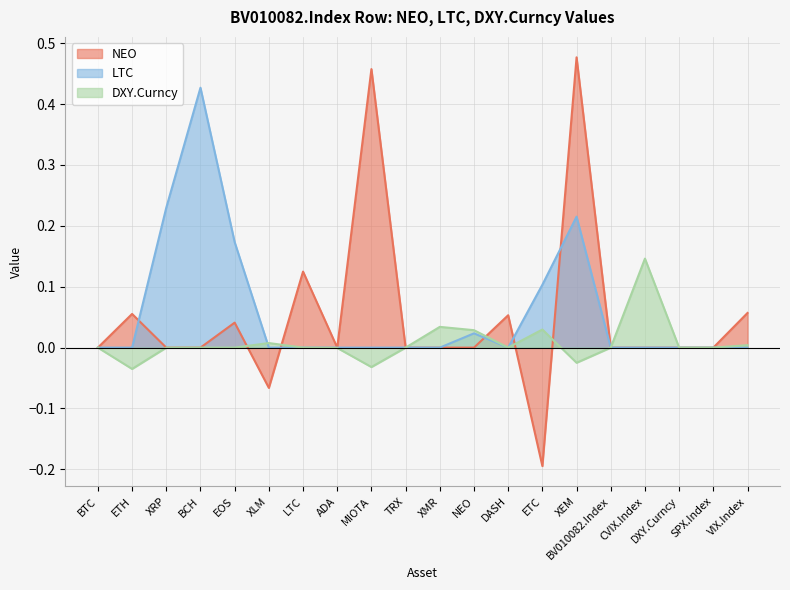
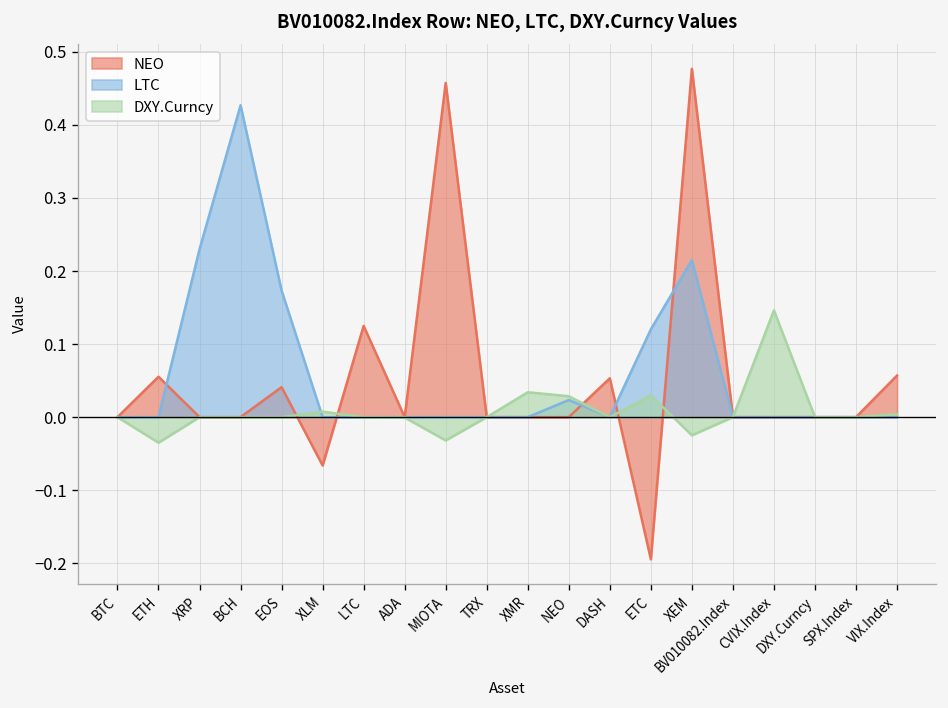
LTC, ETC: 0.10 -> 0.12
